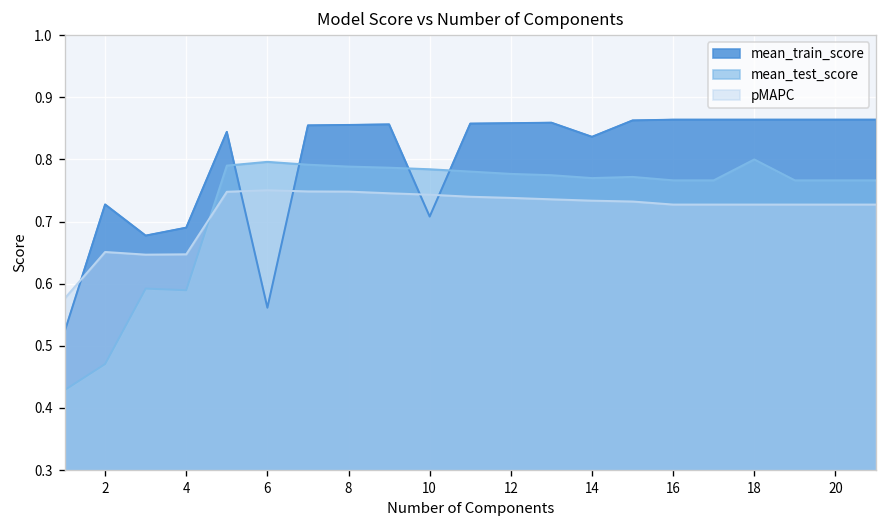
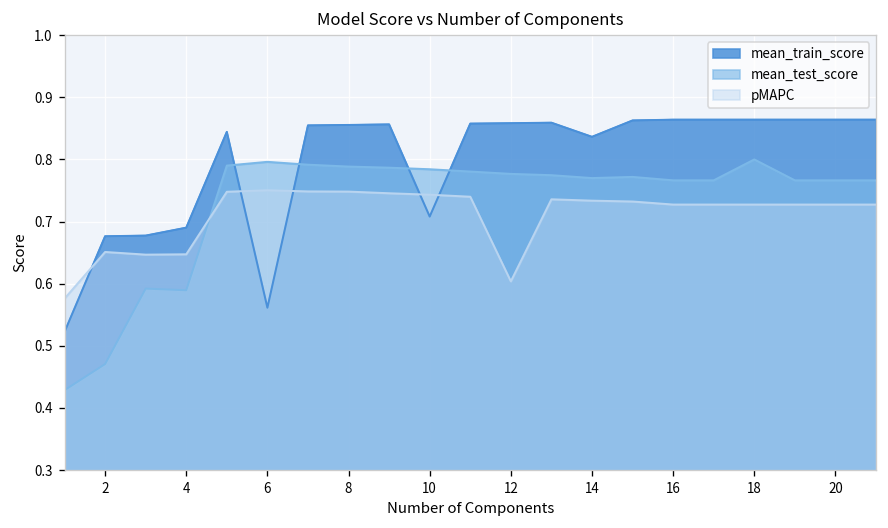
mean_train_score, 2: 0.73 -> 0.68
pMAPC, 12: 0.74 -> 0.60
